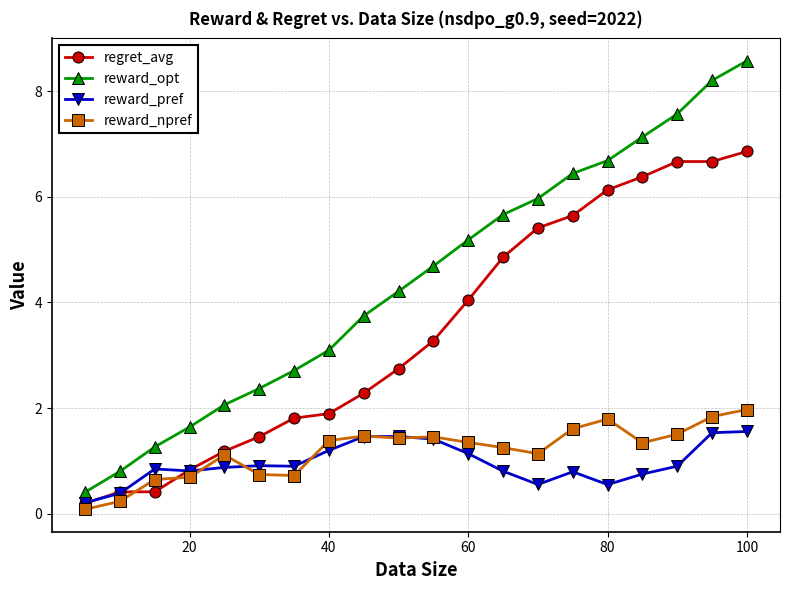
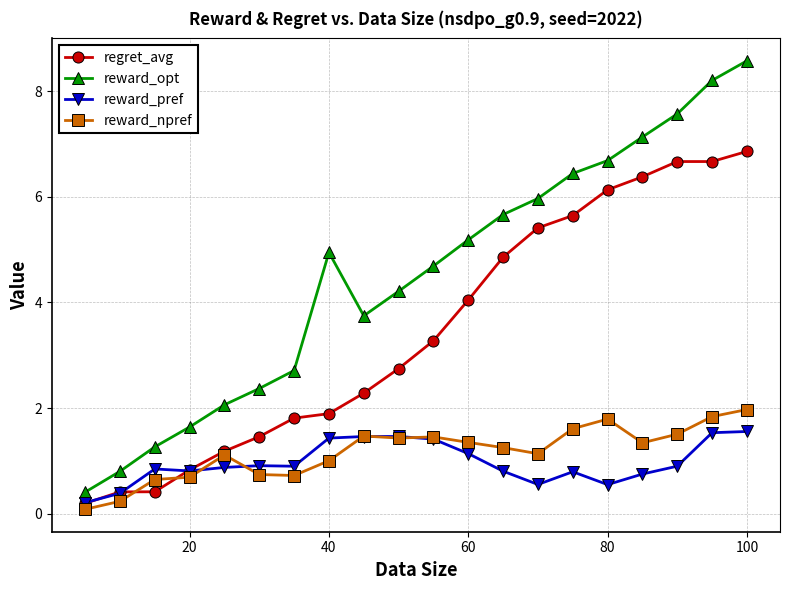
reward_opt, 40: 3.1 -> 4.9
reward_pref, 40: 1.2 -> 1.4
reward_npref, 40: 1.4 -> 1.0
